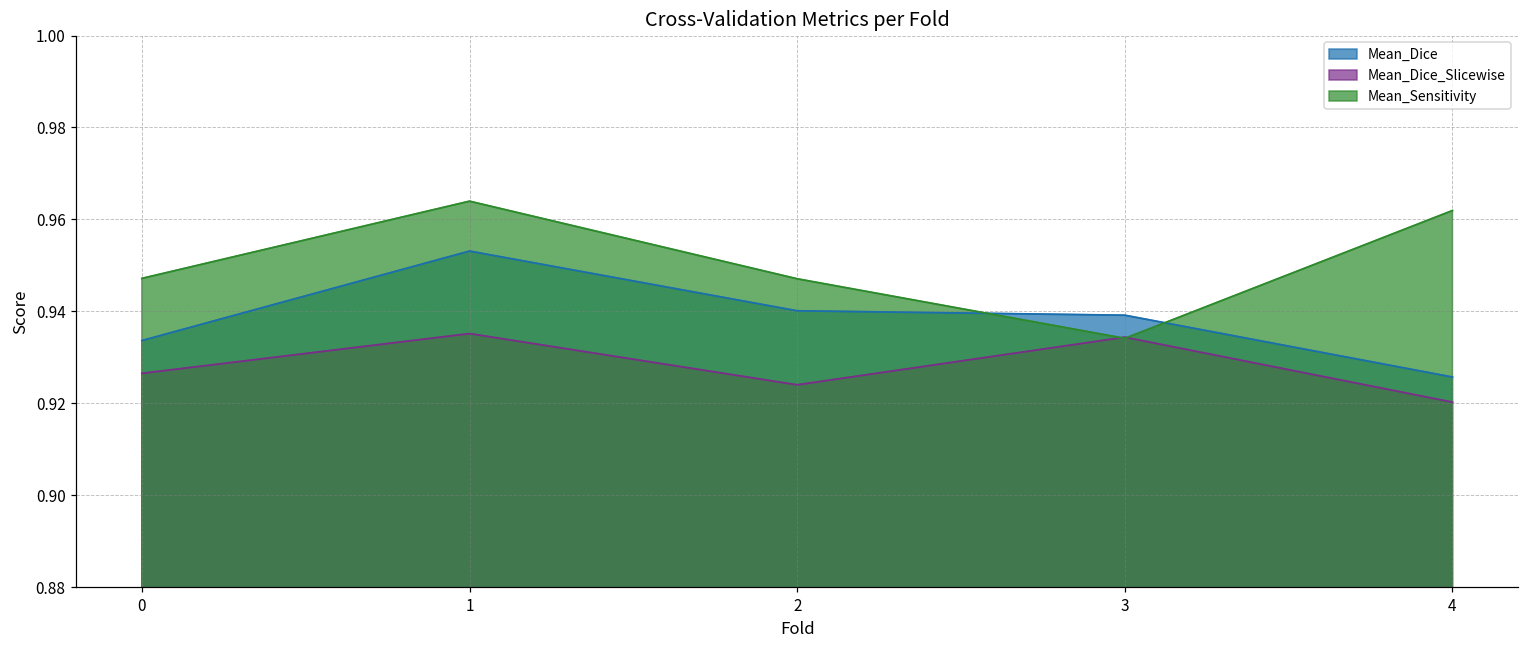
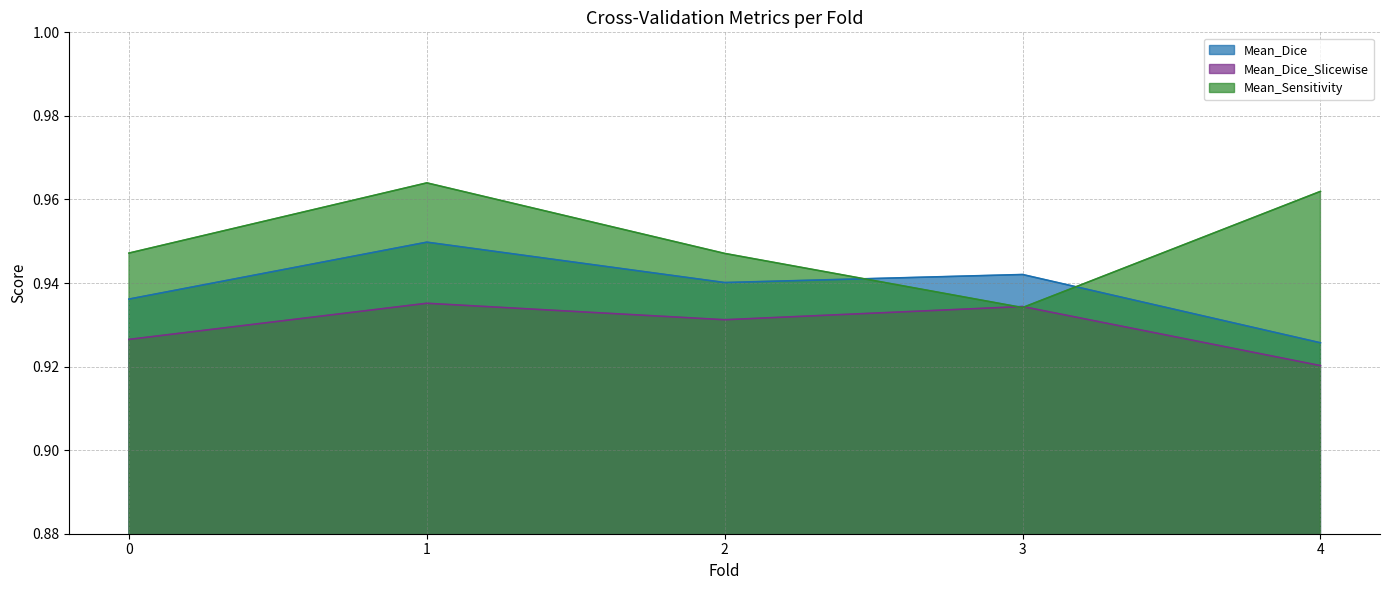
Mean_Dice, 0: 0.934 -> 0.936
Mean_Dice, 1: 0.953 -> 0.950
Mean_Dice_Slicewise, 2: 0.924 -> 0.931
Mean_Dice, 3: 0.939 -> 0.942
